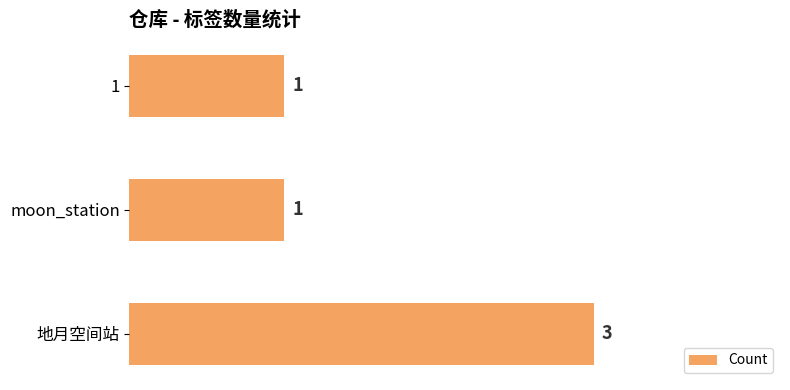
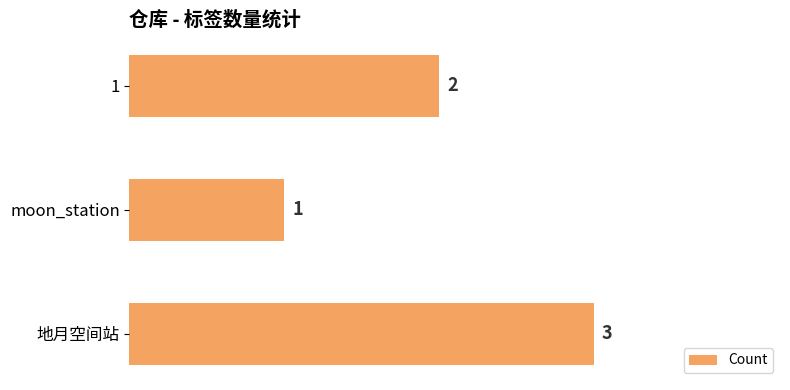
1: 1 -> 2
